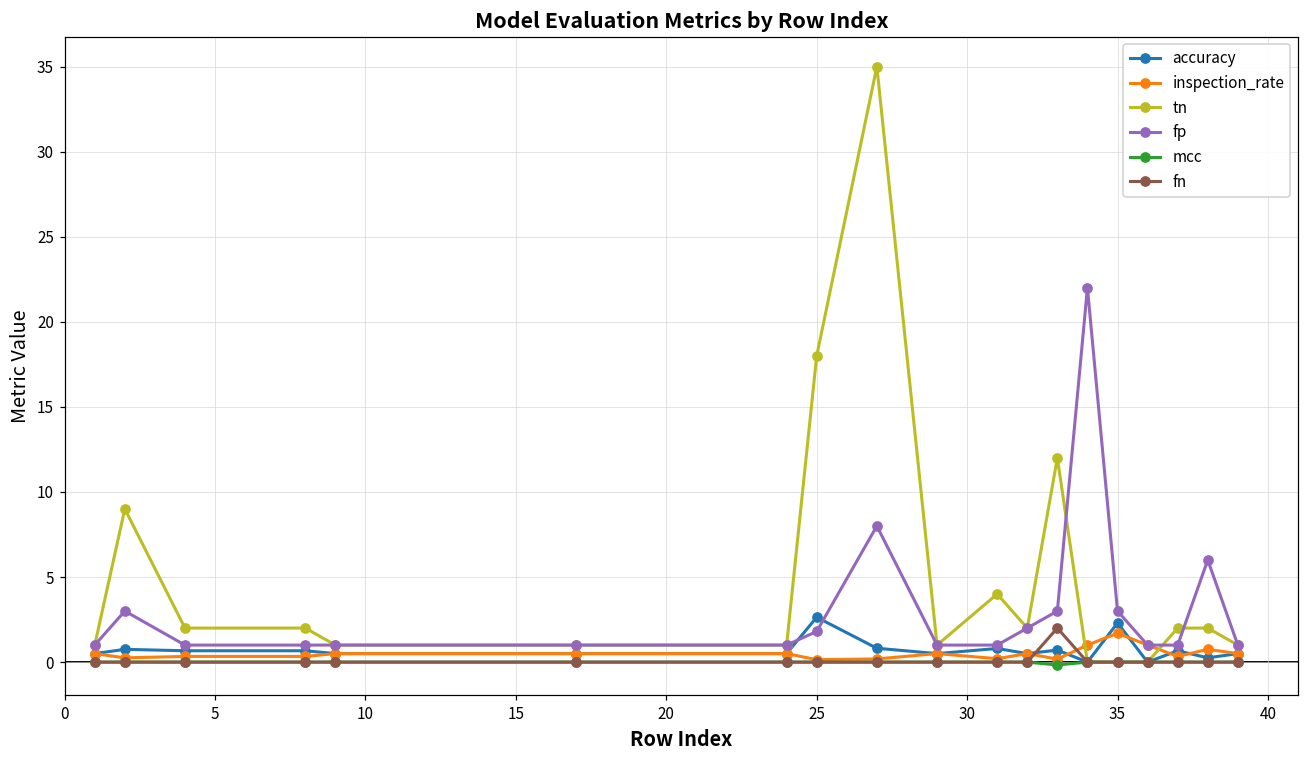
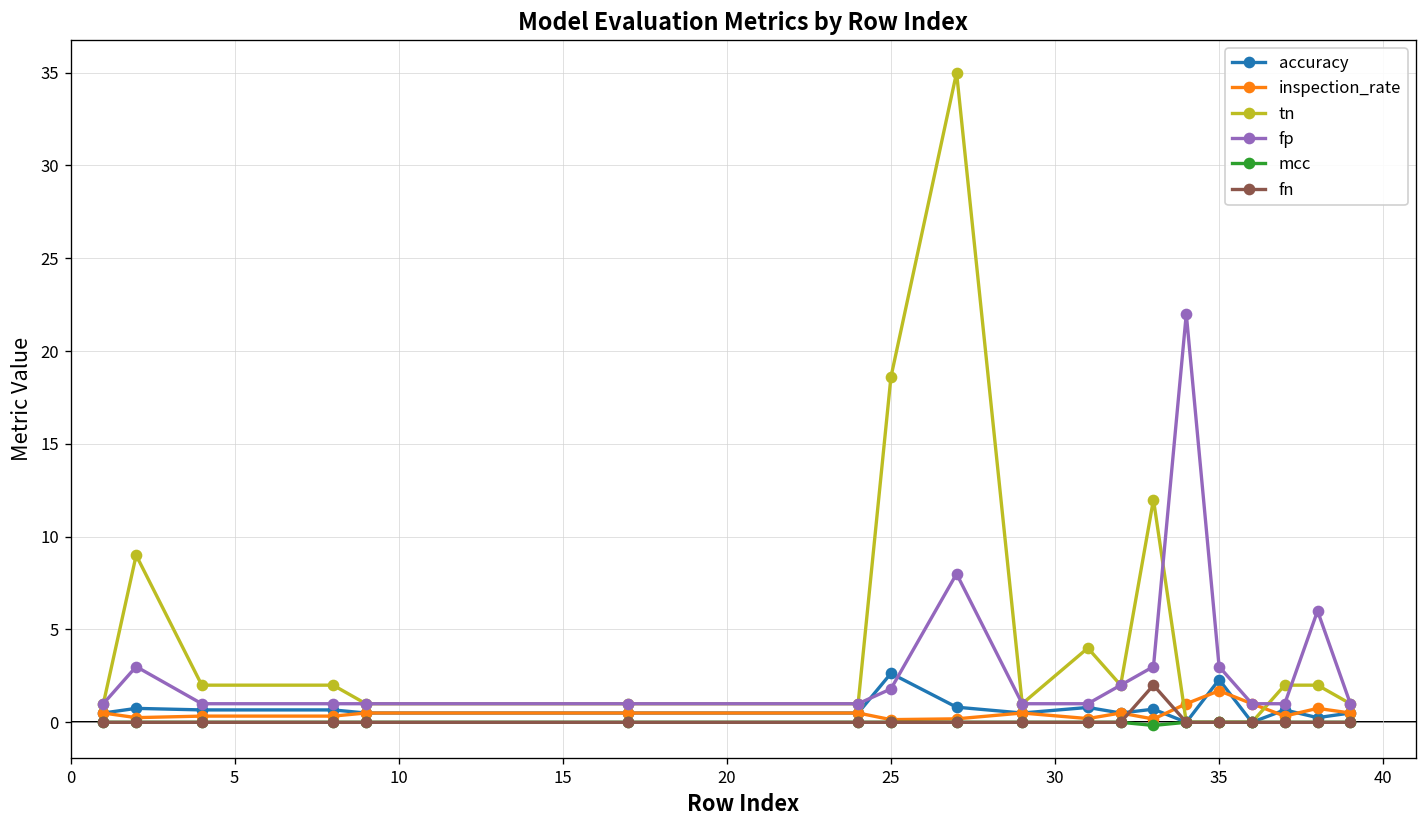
tn, 25: 18.0 -> 18.6
